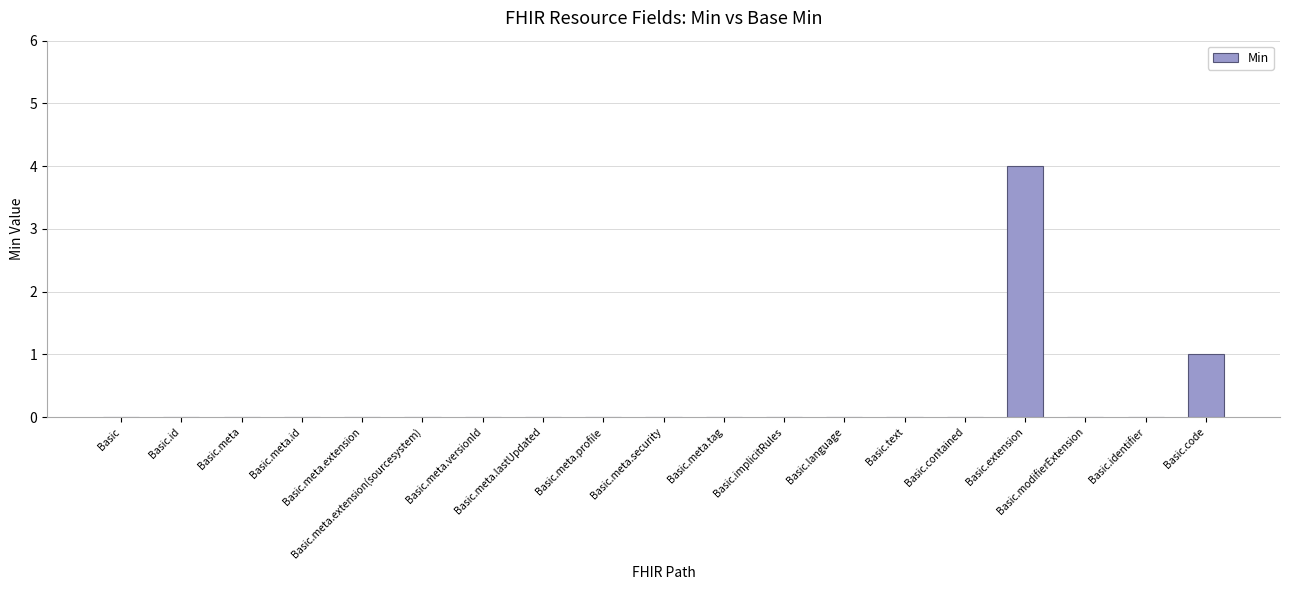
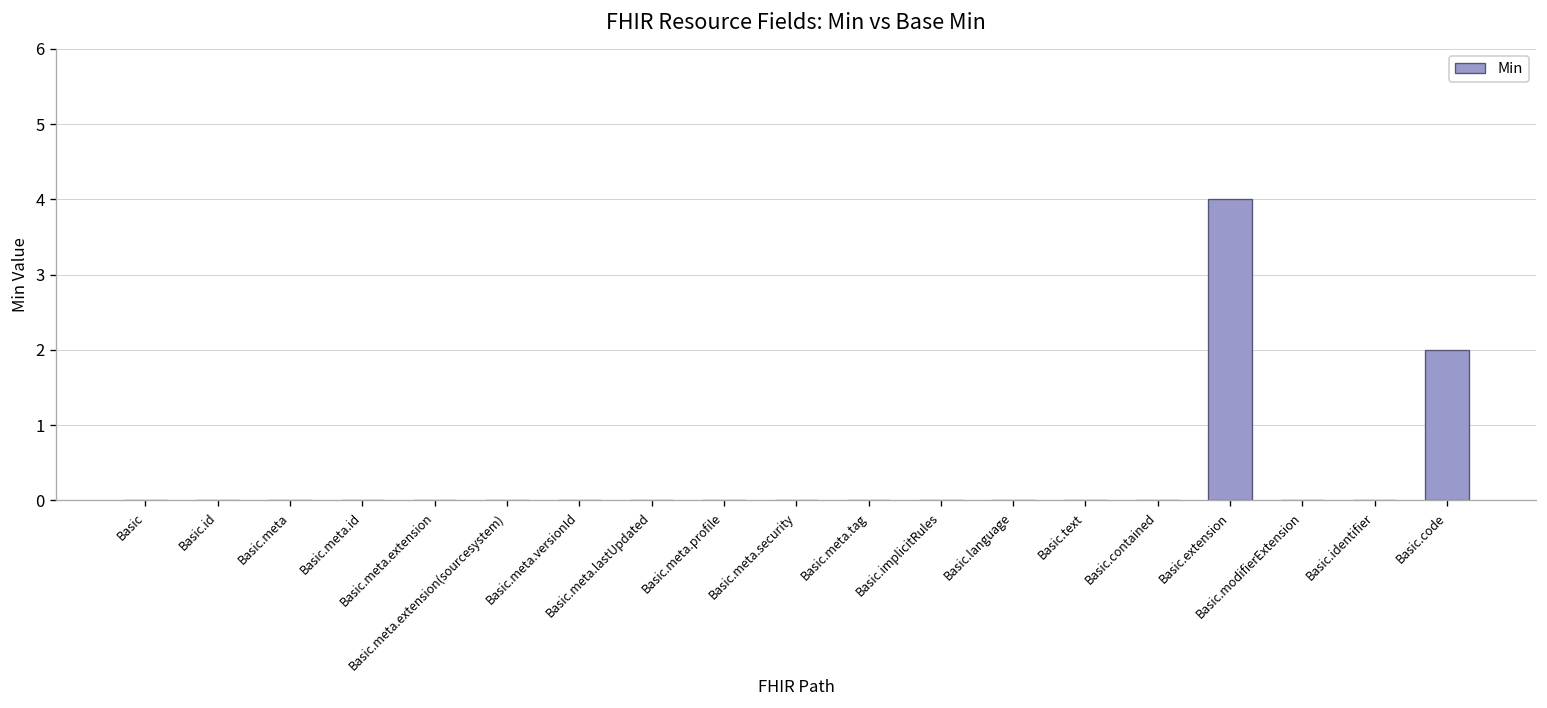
Basic.code: 1 -> 2
